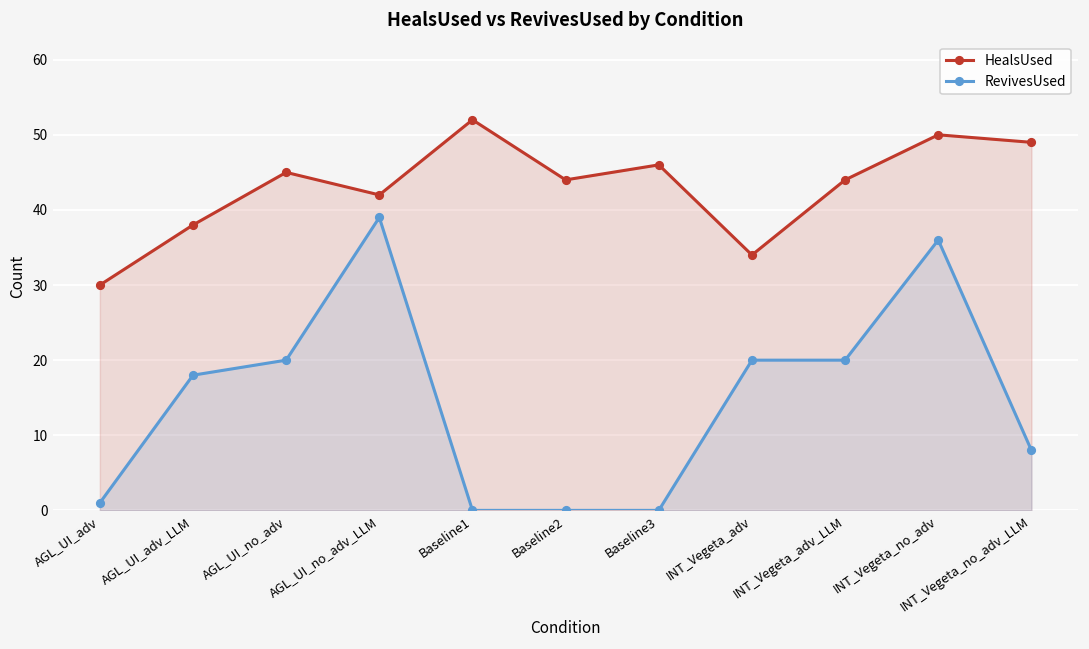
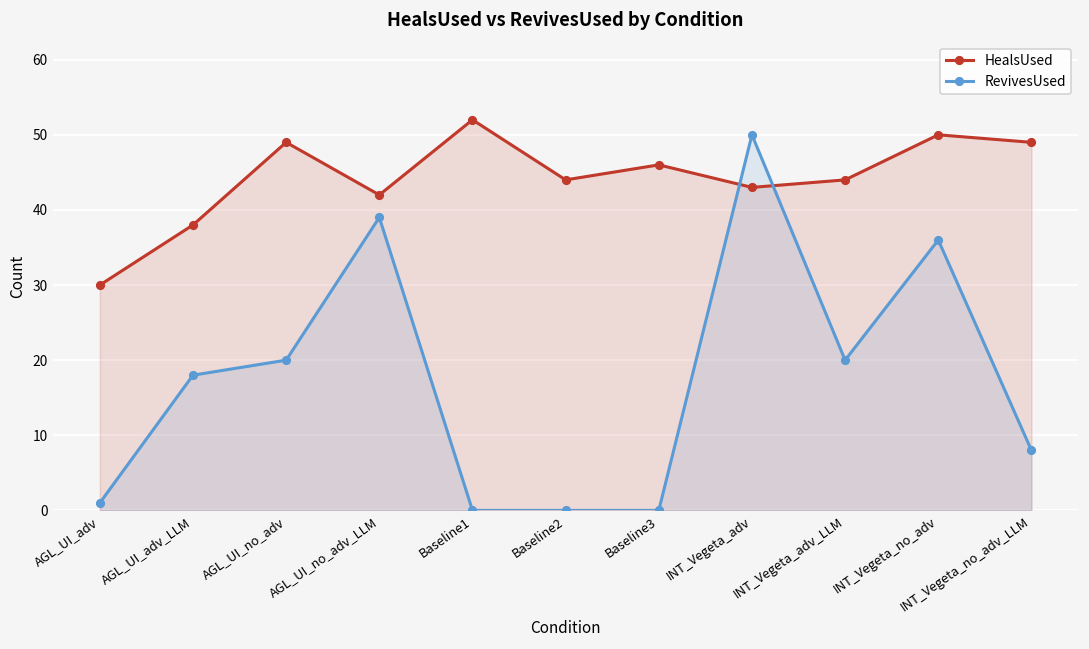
HealsUsed, AGL_UI_no_adv: 45 -> 49
HealsUsed, INT_Vegeta_adv: 34 -> 43
RevivesUsed, INT_Vegeta_adv: 20 -> 50
